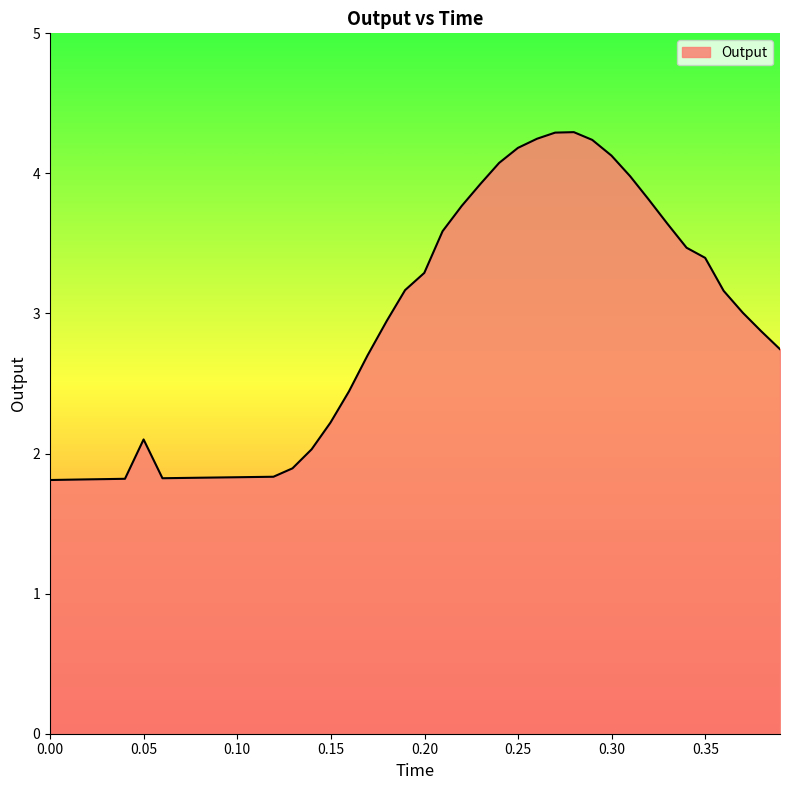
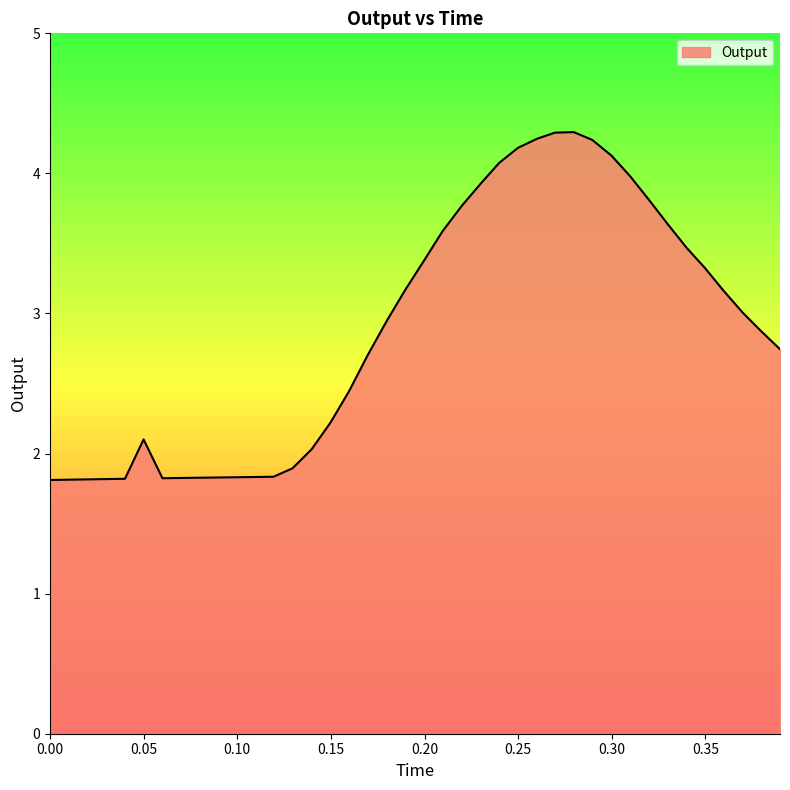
0.20: 3.29 -> 3.38
0.35: 3.40 -> 3.32
